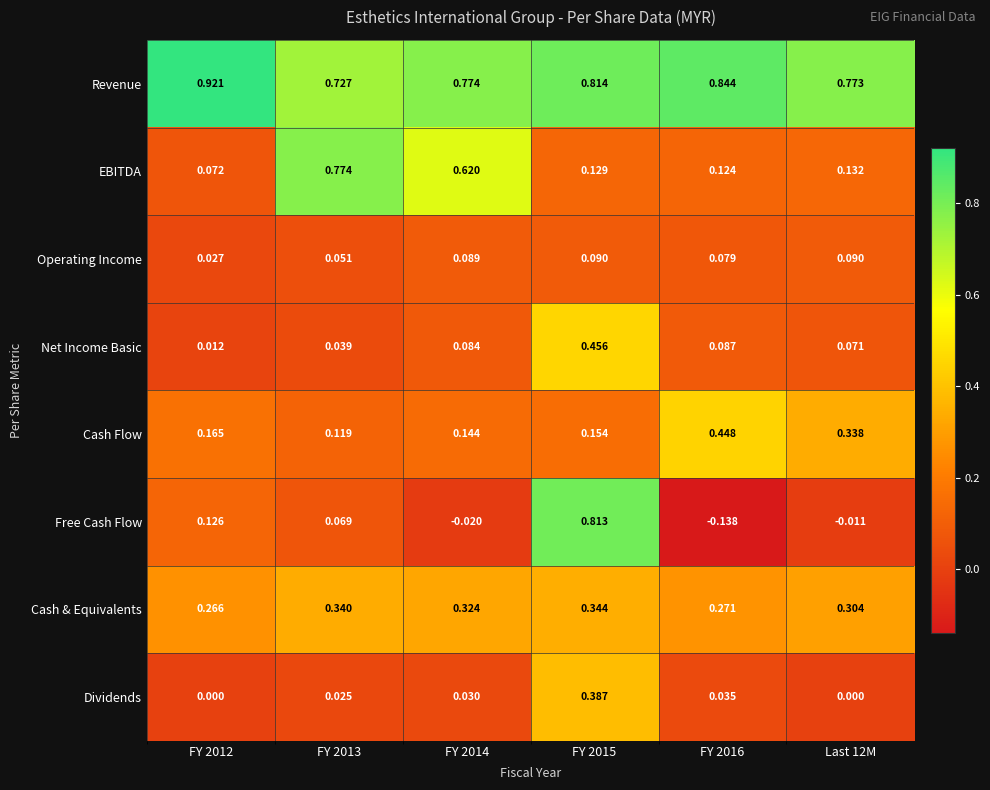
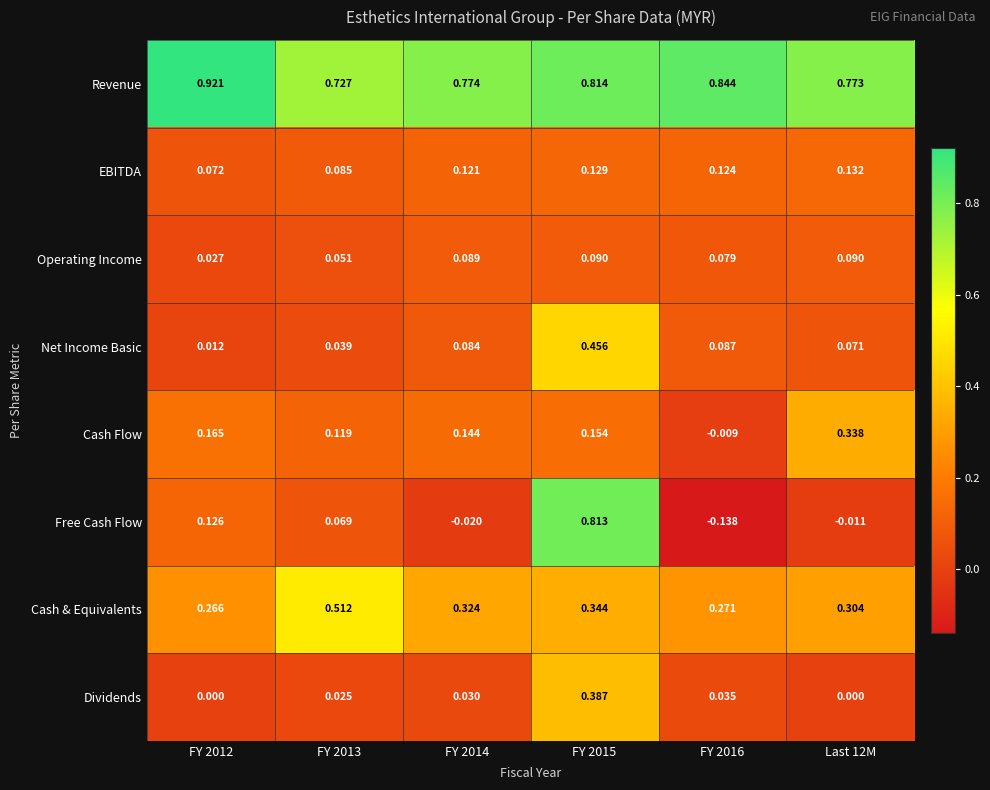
EBITDA, FY 2013: 0.774 -> 0.085
EBITDA, FY 2014: 0.620 -> 0.121
Cash Flow, FY 2016: 0.448 -> -0.009
Cash & Equivalents, FY 2013: 0.340 -> 0.512
